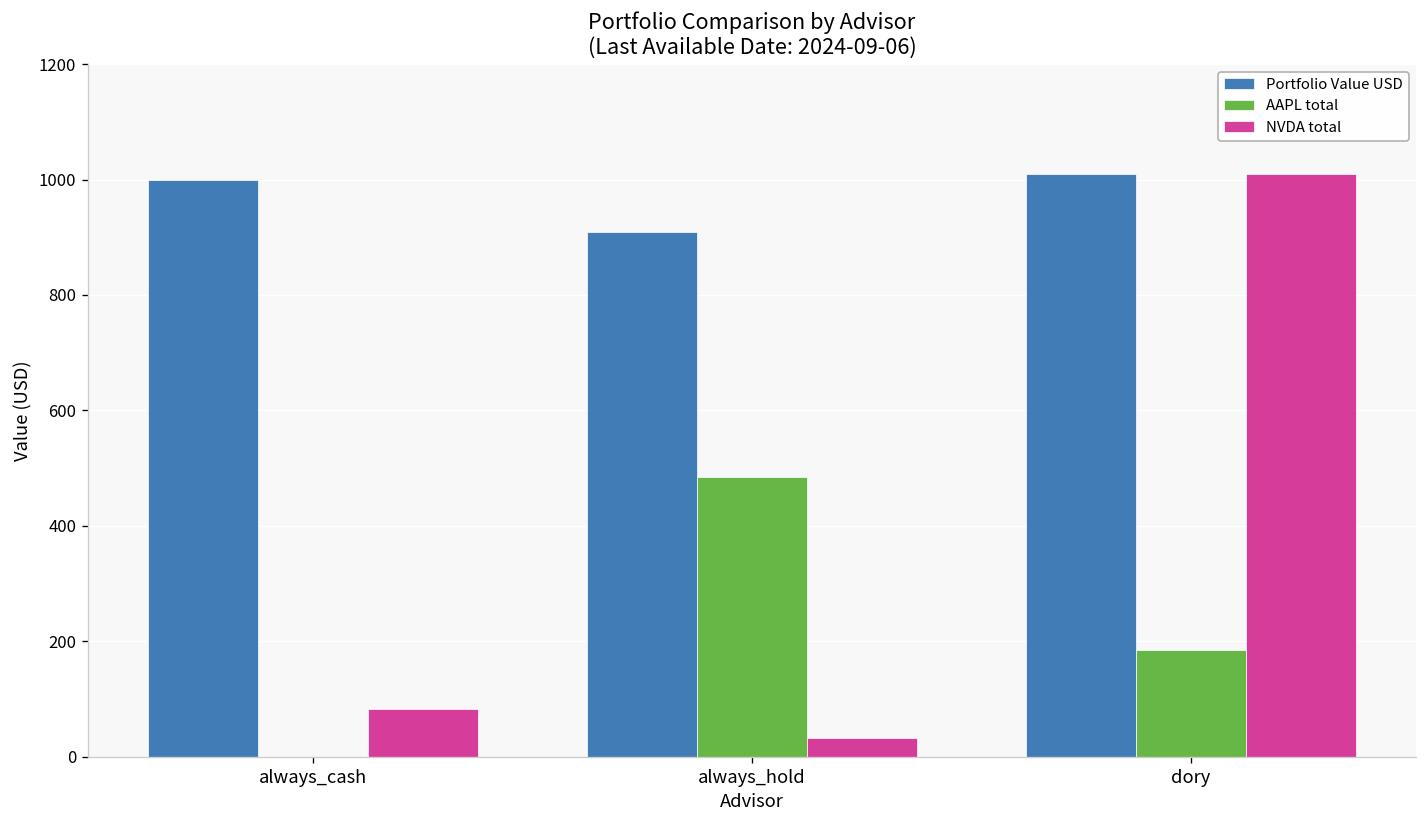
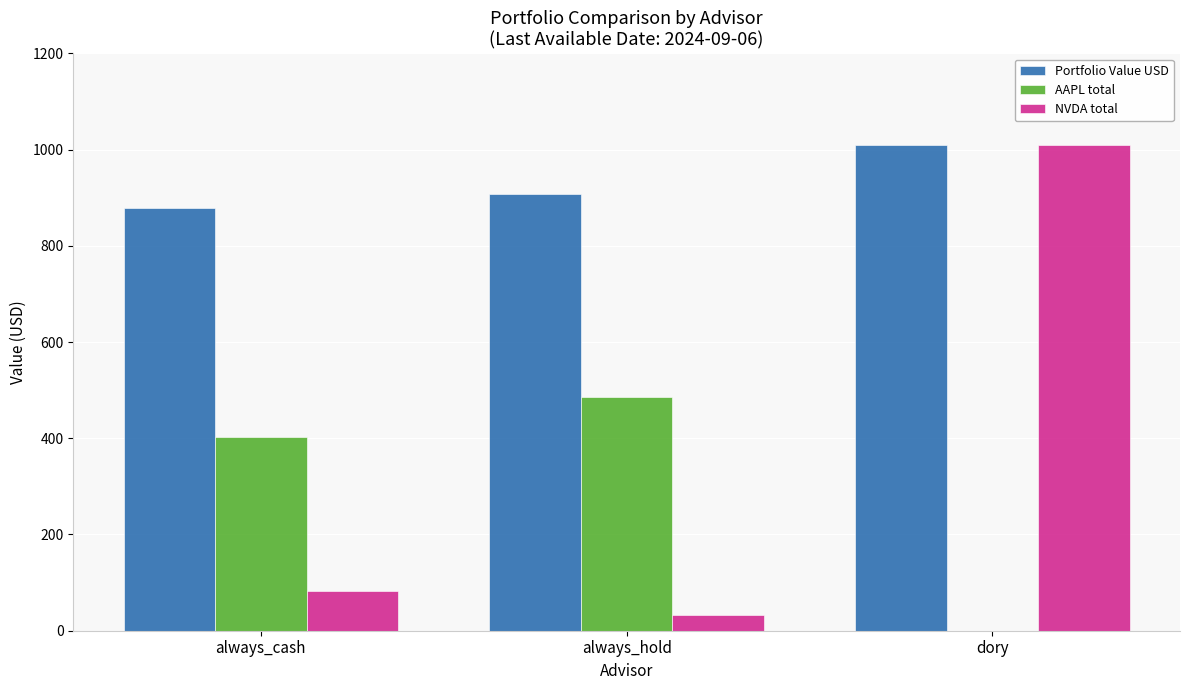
Portfolio Value USD, always_cash: 1000 -> 880
AAPL total, always_cash: 0 -> 400
AAPL total, dory: 190 -> 0
